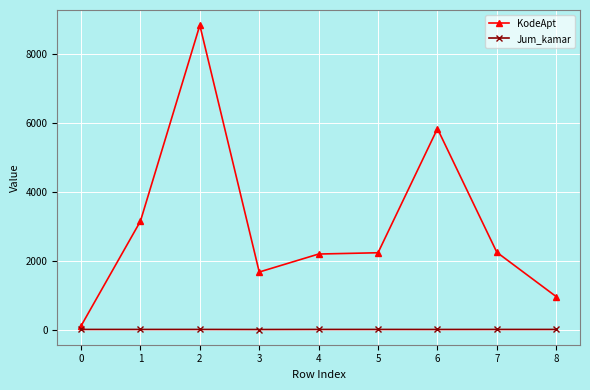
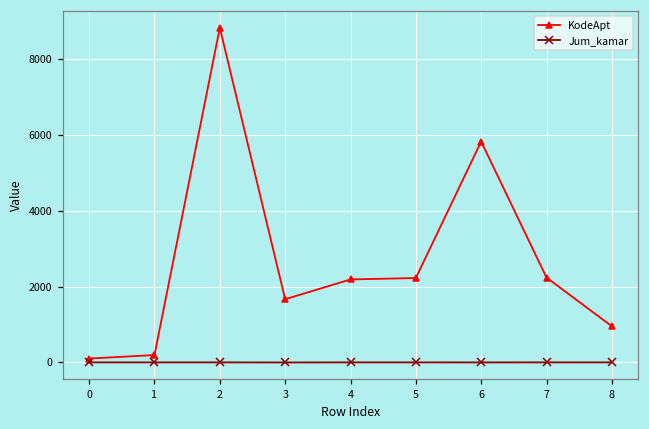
KodeApt, 1: 3100 -> 200
